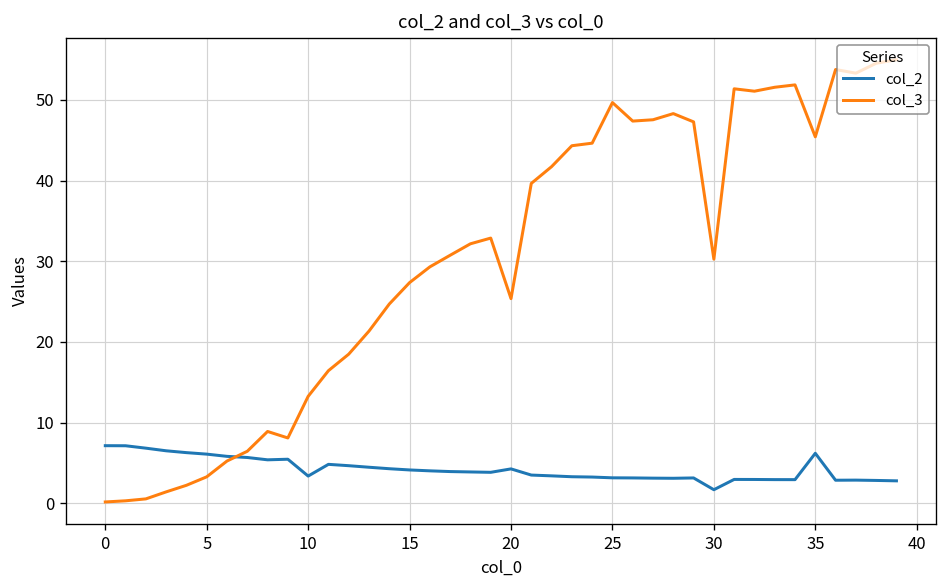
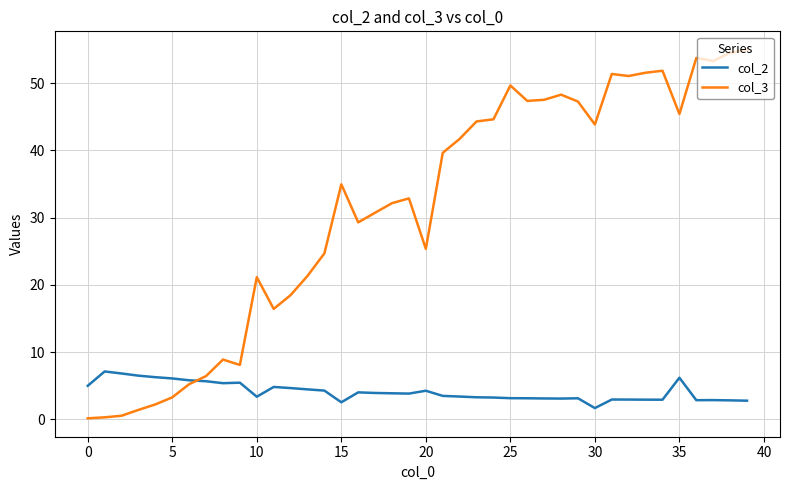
col_2, 0: 7 -> 5
col_3, 10: 13 -> 21
col_2, 15: 4 -> 3
col_3, 15: 27 -> 35
col_3, 30: 30 -> 44
